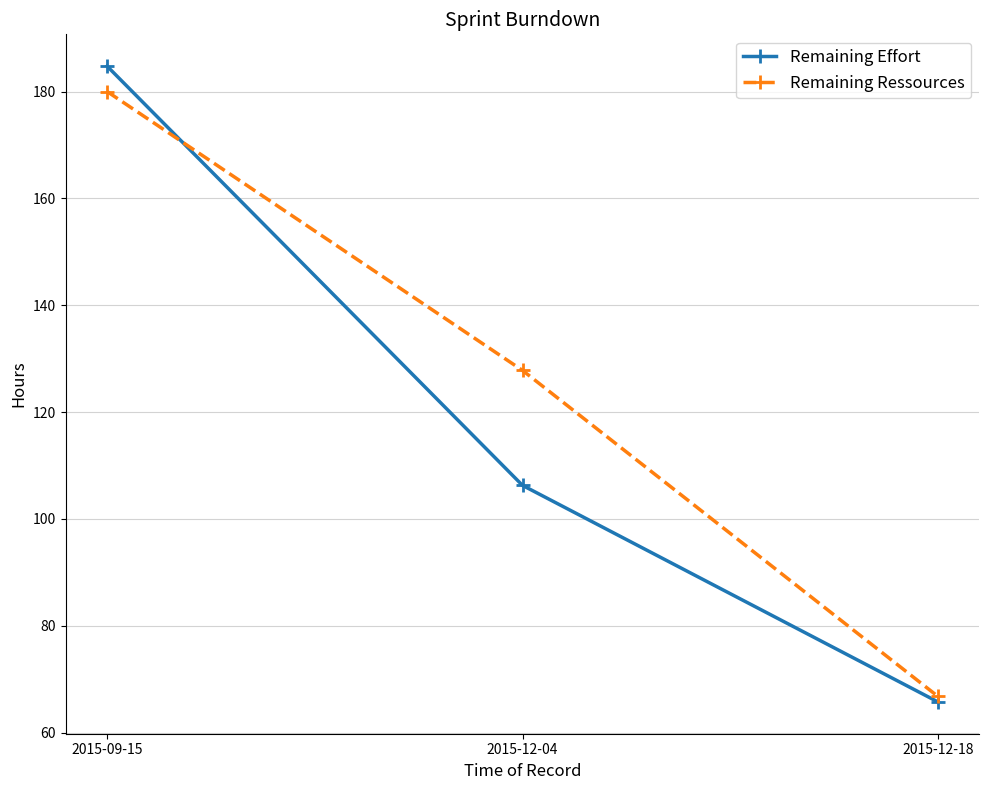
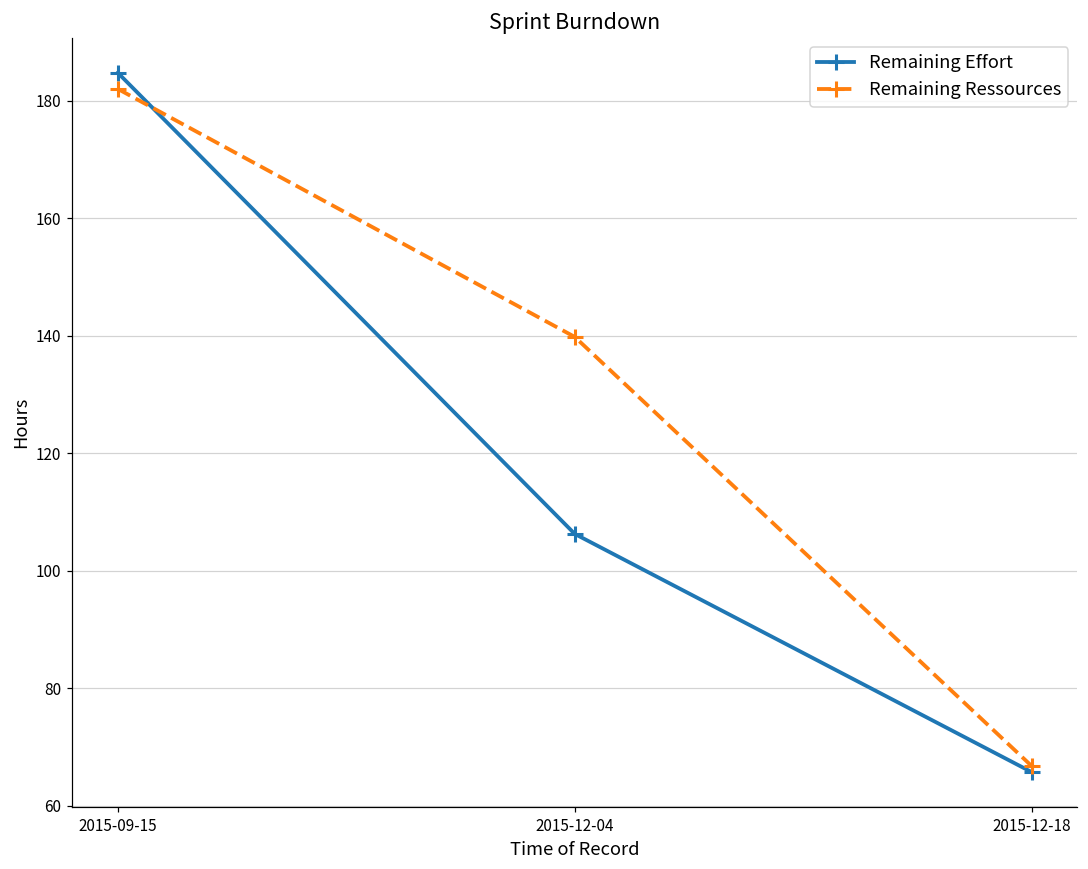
Remaining Ressources, 2015-09-15: 180 -> 182
Remaining Ressources, 2015-12-04: 128 -> 140
